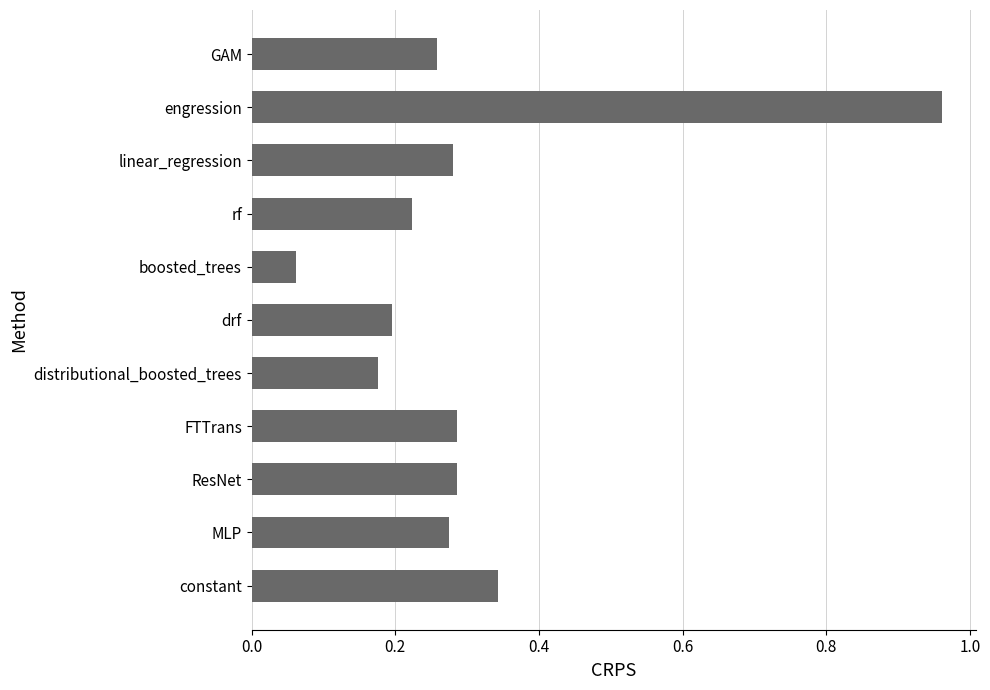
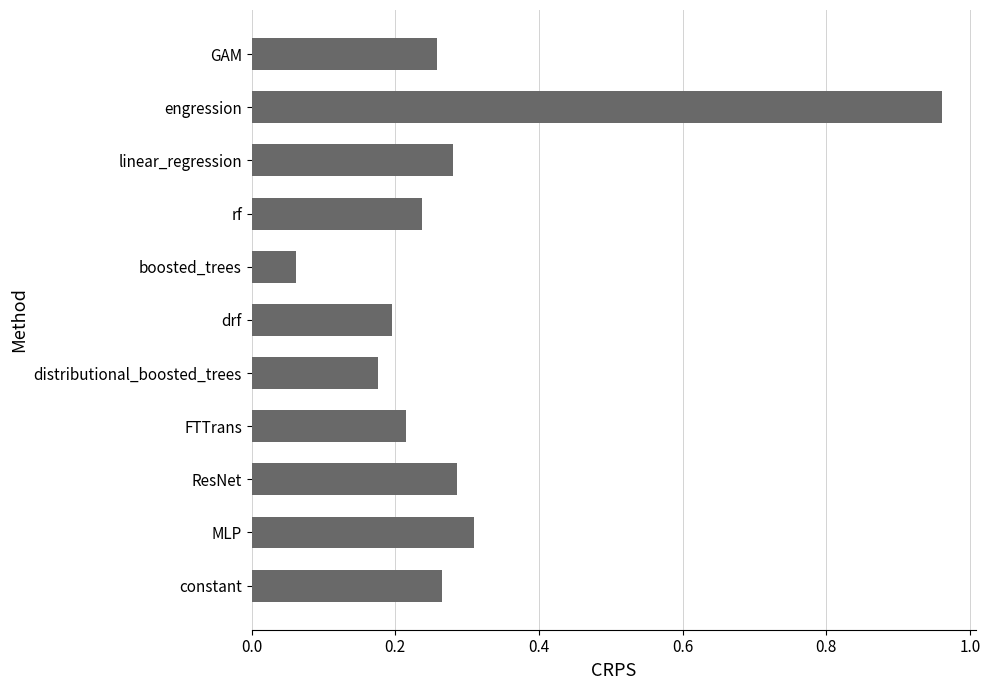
rf: 0.22 -> 0.24
FTTrans: 0.29 -> 0.22
MLP: 0.27 -> 0.31
constant: 0.34 -> 0.27
